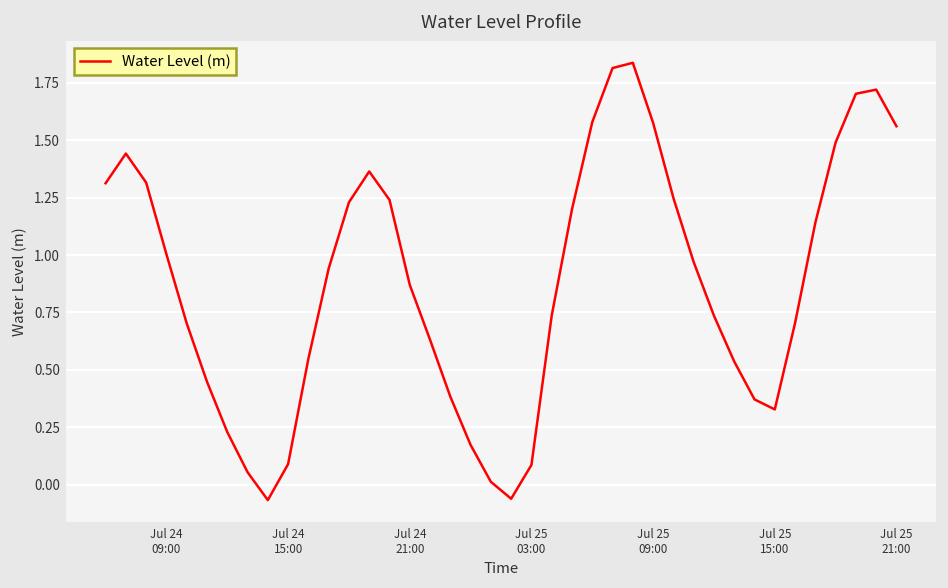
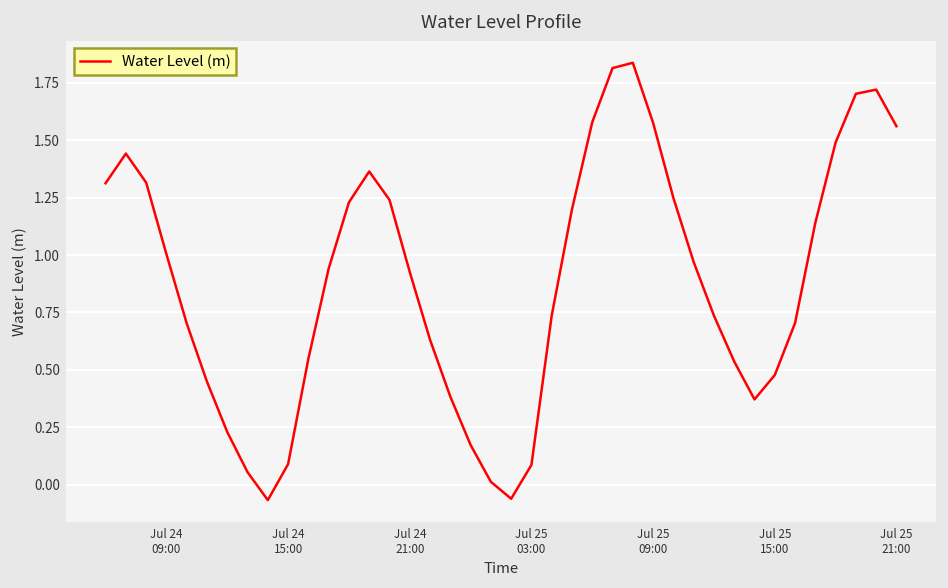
Jul 24 21:00: 0.87 -> 0.93
Jul 25 15:00: 0.33 -> 0.48
